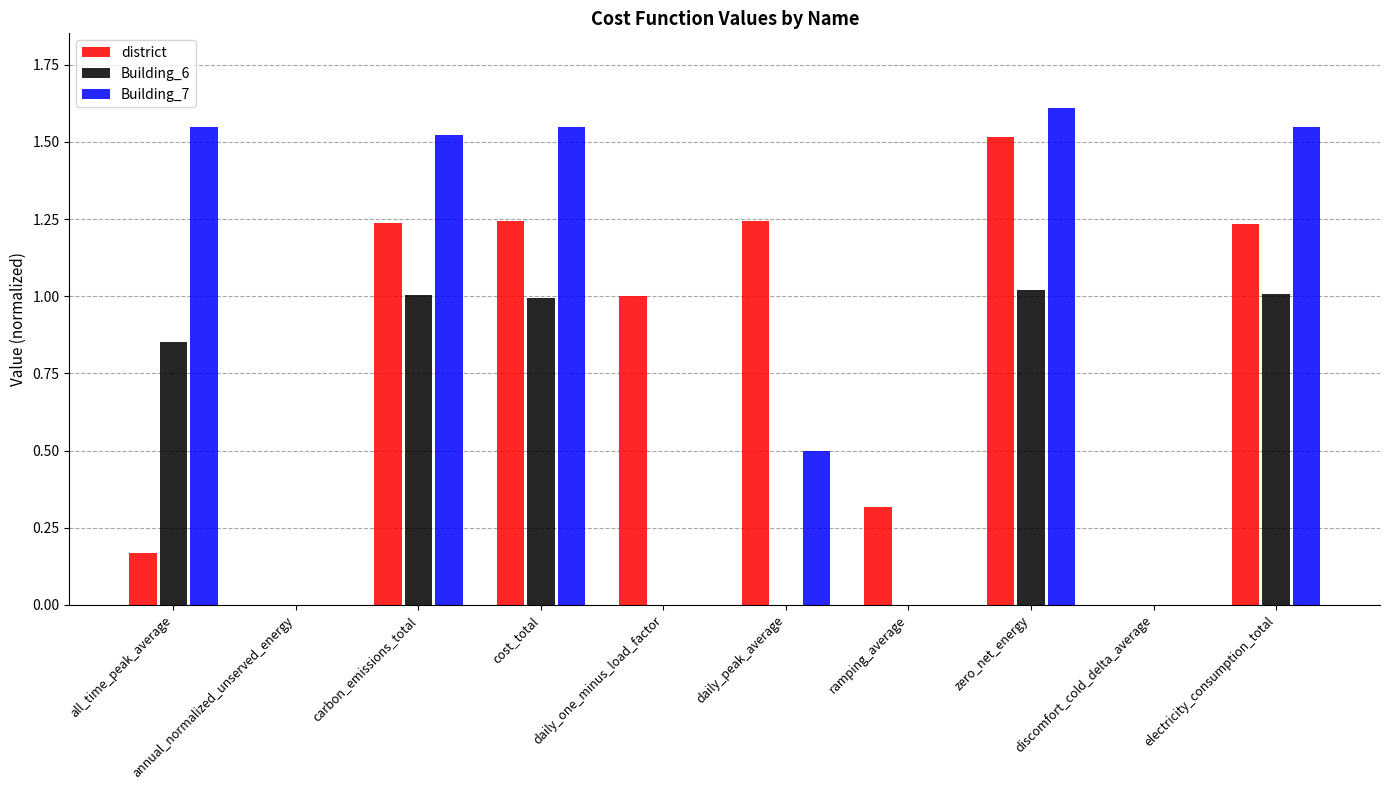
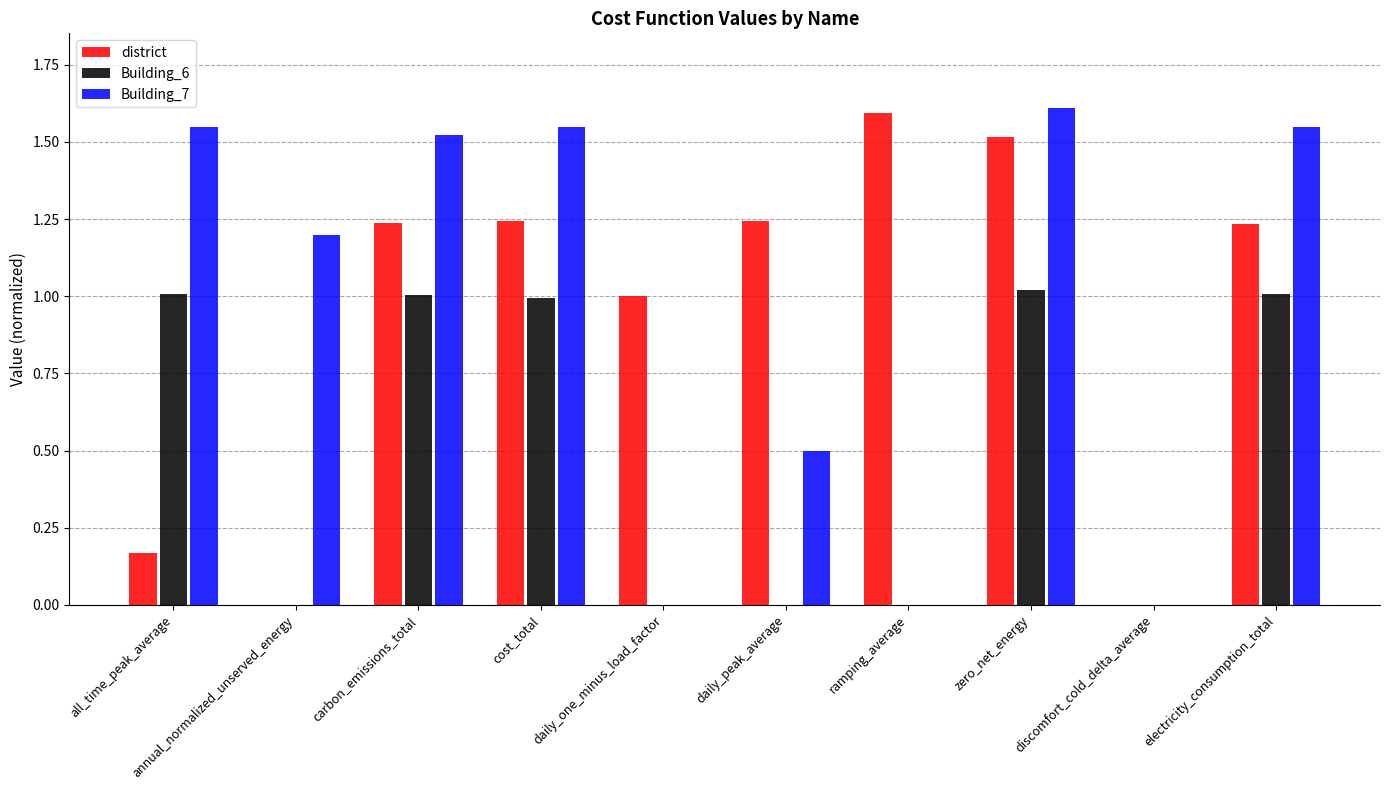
Building_6, all_time_peak_average: 0.85 -> 1.01
Building_7, annual_normalized_unserved_energy: 0.0 -> 1.2
district, ramping_average: 0.32 -> 1.59
